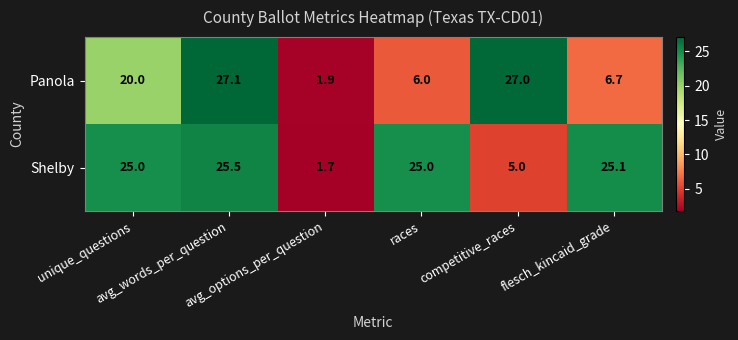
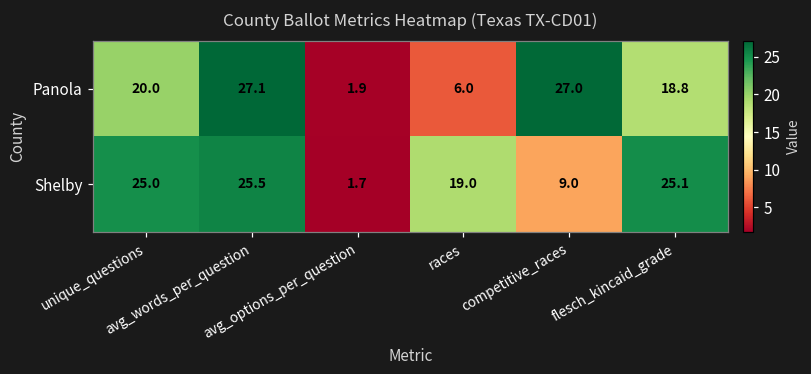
Panola, flesch_kincaid_grade: 6.7 -> 18.8
Shelby, races: 25.0 -> 19.0
Shelby, competitive_races: 5.0 -> 9.0
